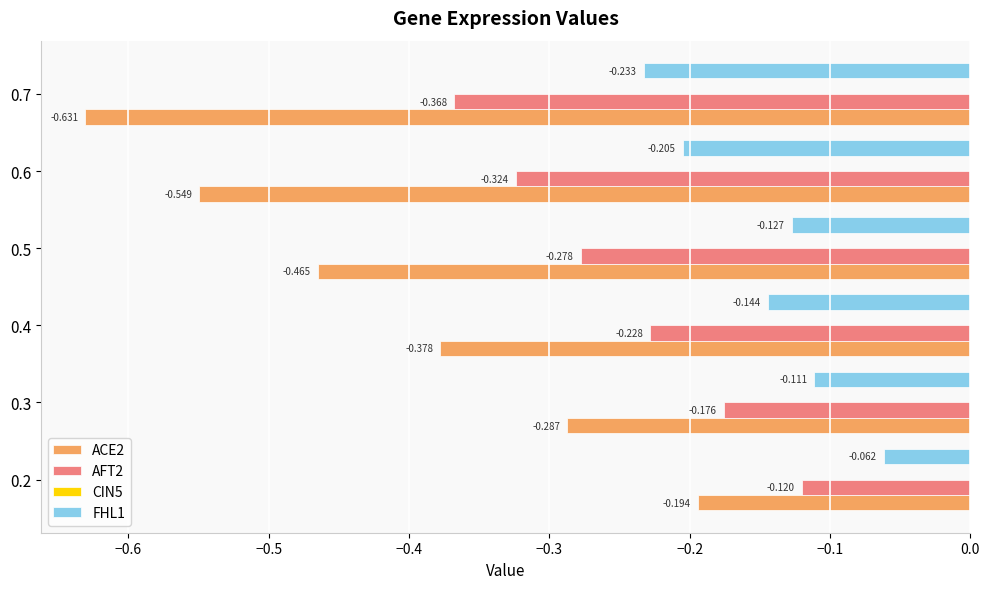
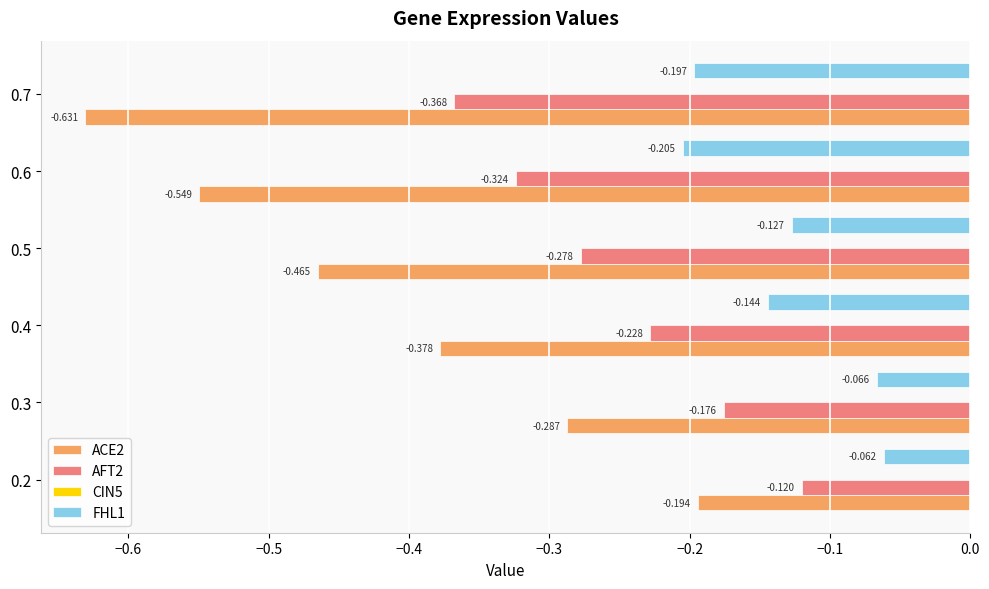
FHL1, 0.7: -0.233 -> -0.197
FHL1, 0.3: -0.111 -> -0.066
